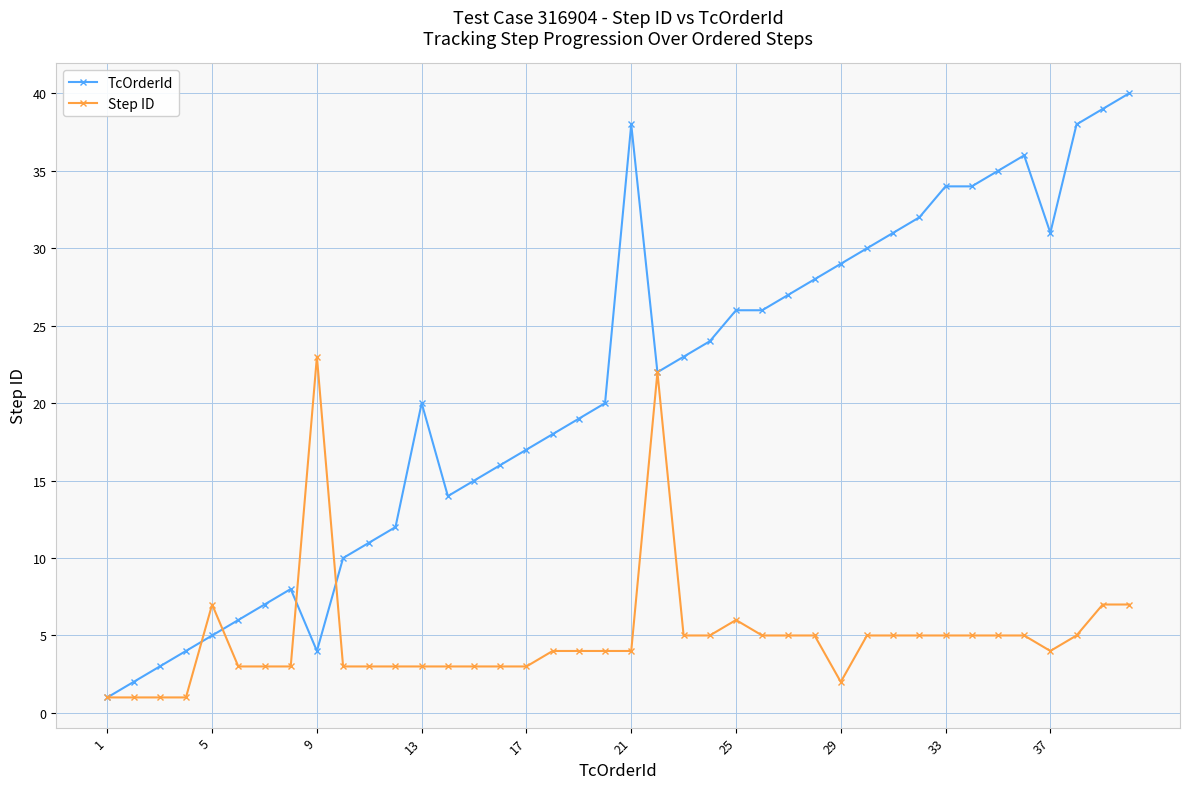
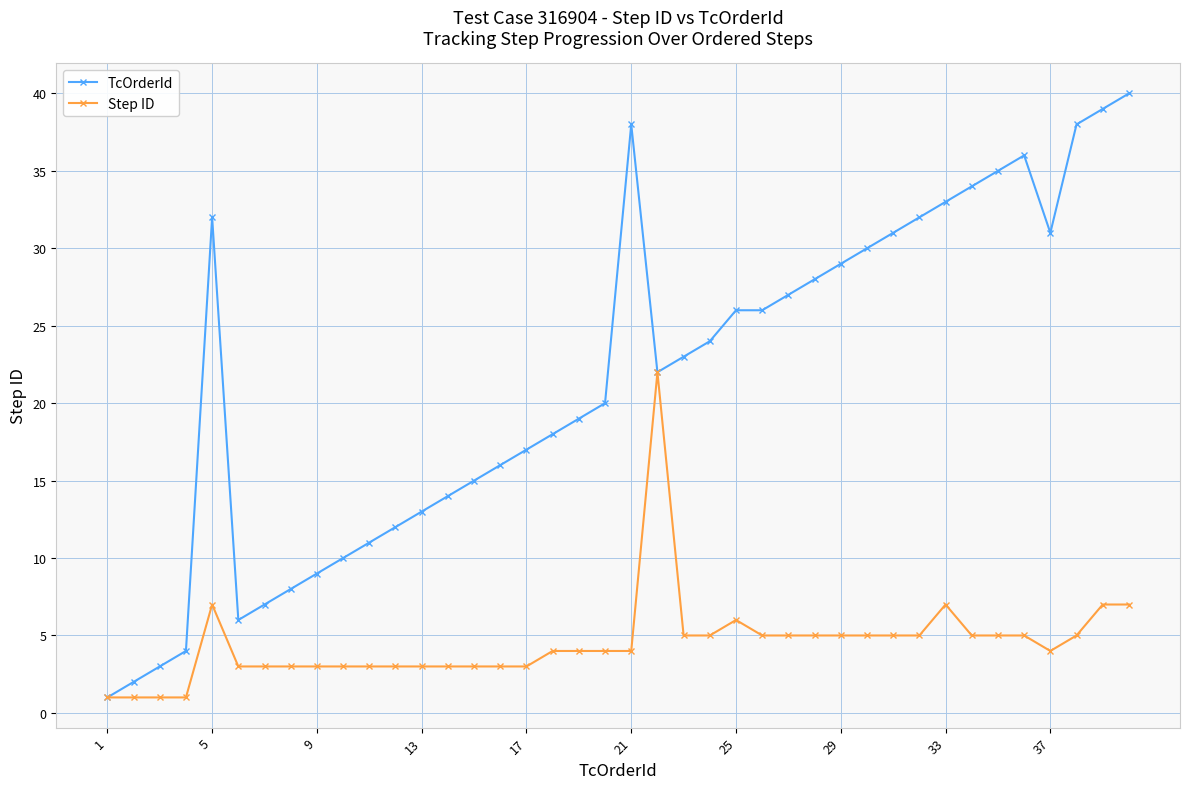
TcOrderId, 5: 5 -> 32
TcOrderId, 9: 4 -> 9
Step ID, 9: 23 -> 3
TcOrderId, 13: 20 -> 13
Step ID, 29: 2 -> 5
TcOrderId, 33: 34 -> 33
Step ID, 33: 5 -> 7
